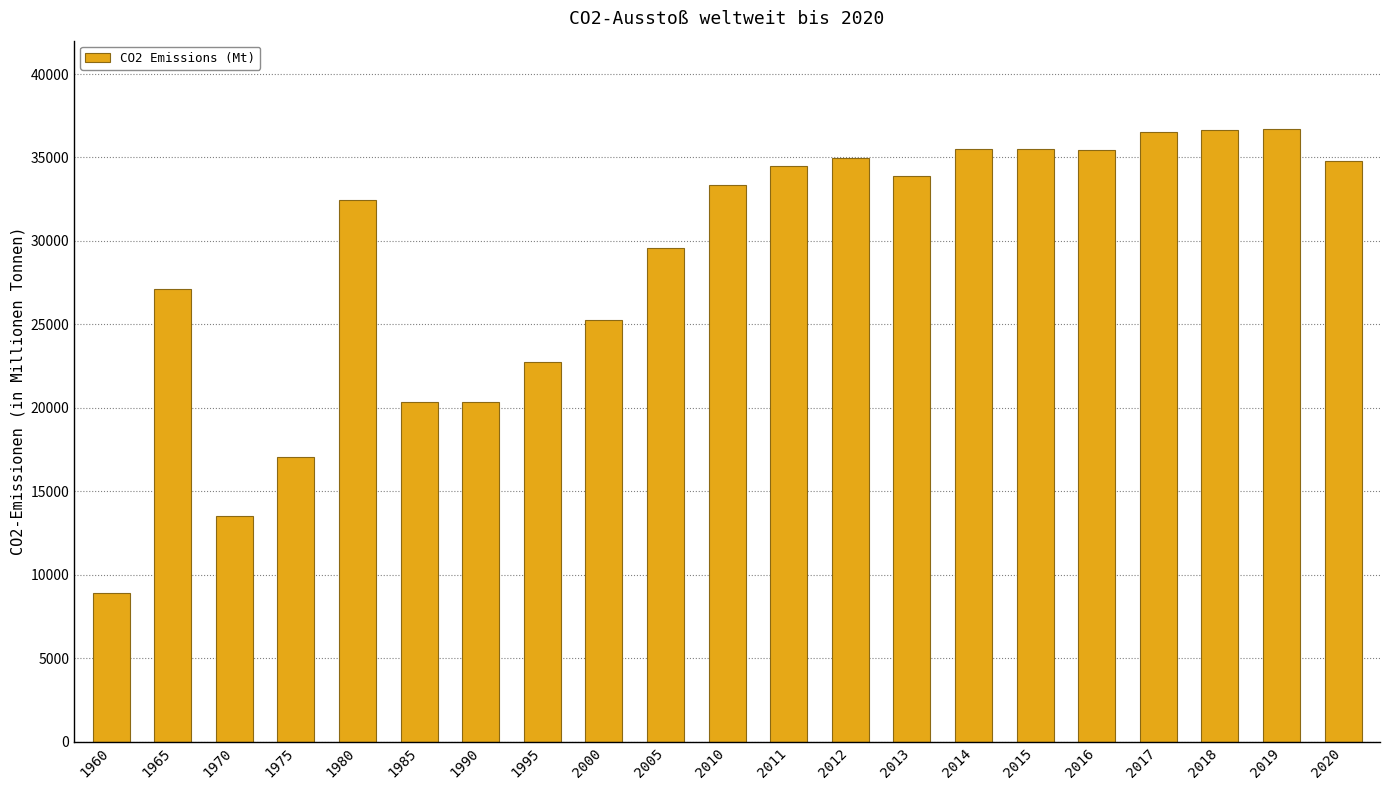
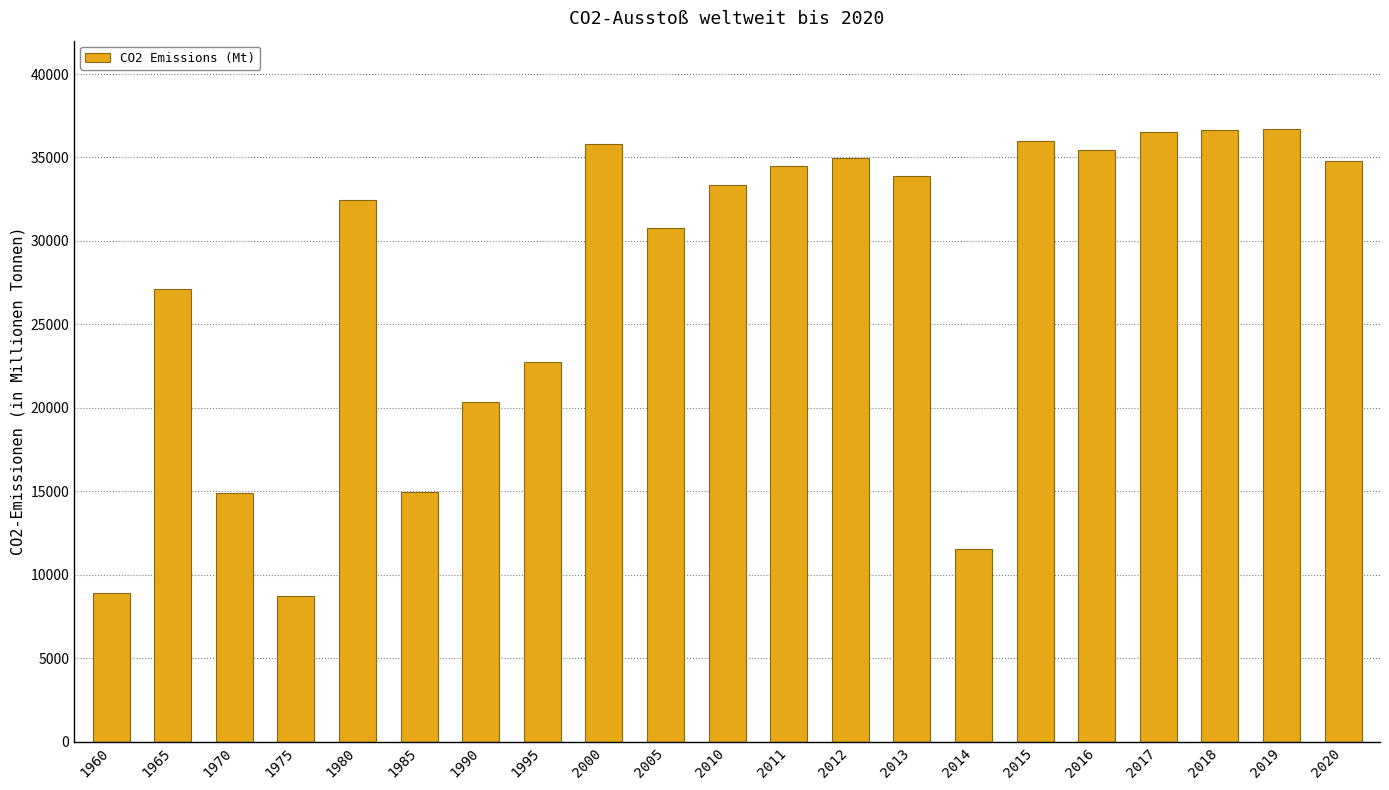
1970: 13500 -> 14900
1975: 17000 -> 8700
1985: 20300 -> 15000
2000: 25200 -> 35800
2005: 29600 -> 30800
2014: 35500 -> 11600
2015: 35500 -> 36000
